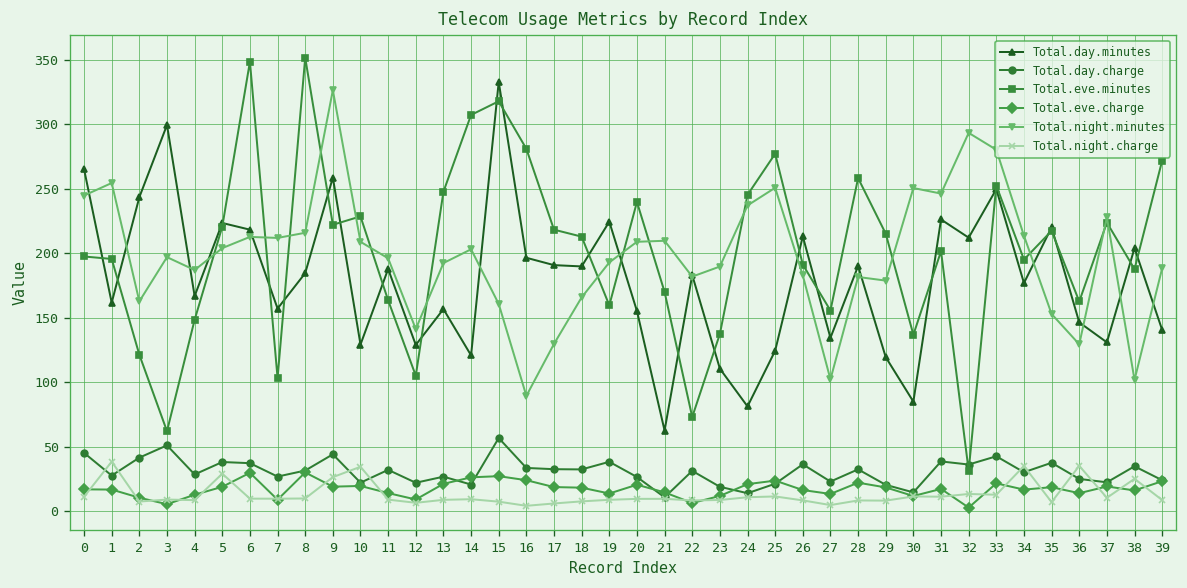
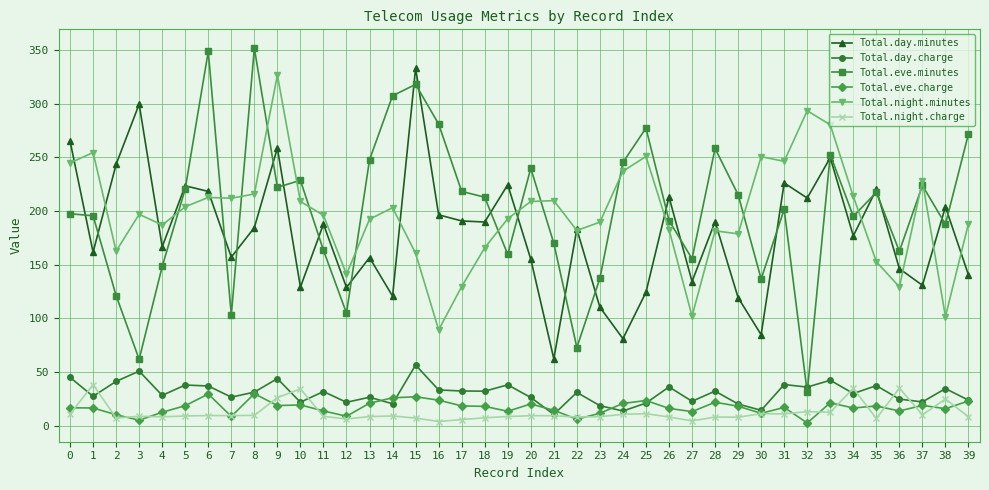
Total.night.charge, 5: 29 -> 9
